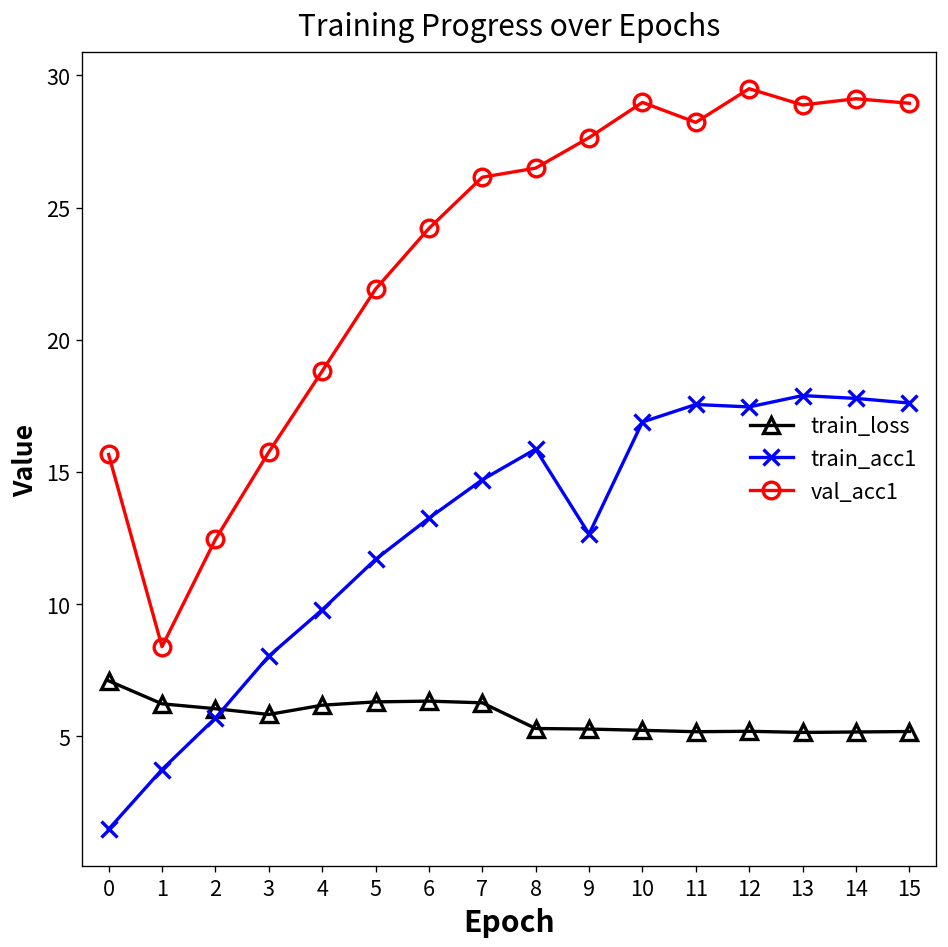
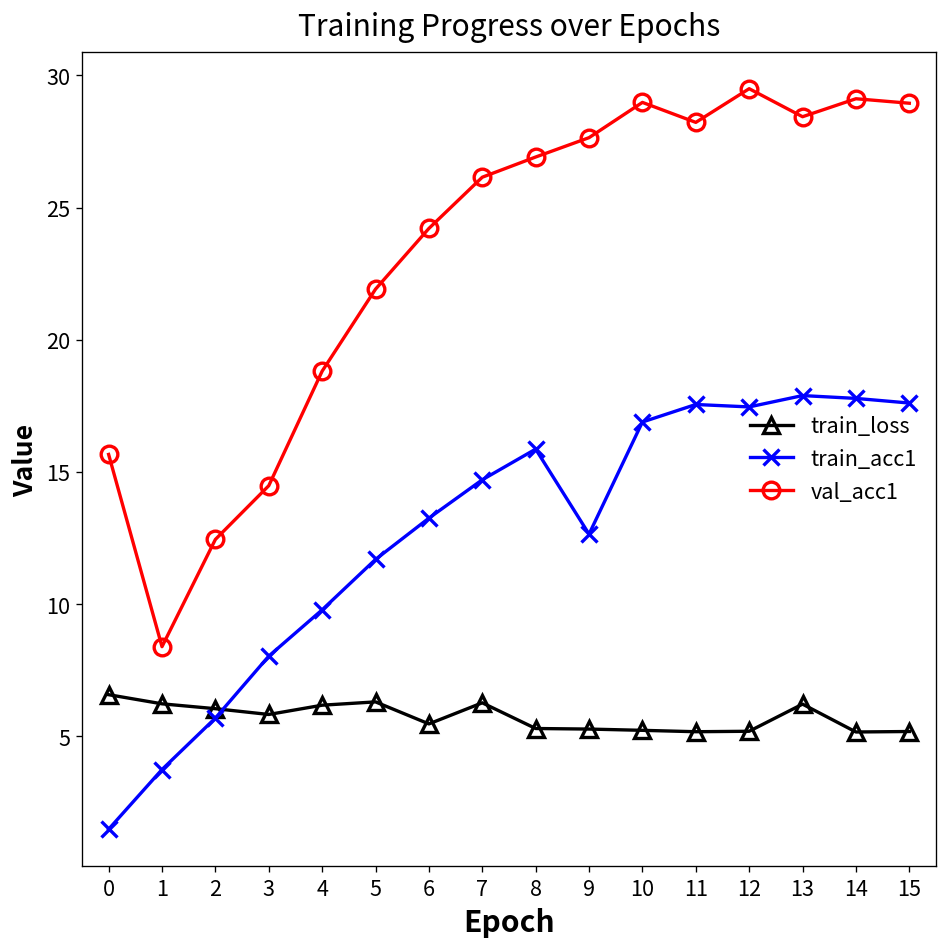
train_loss, 0: 7.1 -> 6.6
val_acc1, 3: 15.7 -> 14.5
train_loss, 6: 6.3 -> 5.5
val_acc1, 8: 26.5 -> 26.9
train_loss, 13: 5.1 -> 6.2
val_acc1, 13: 28.9 -> 28.4
